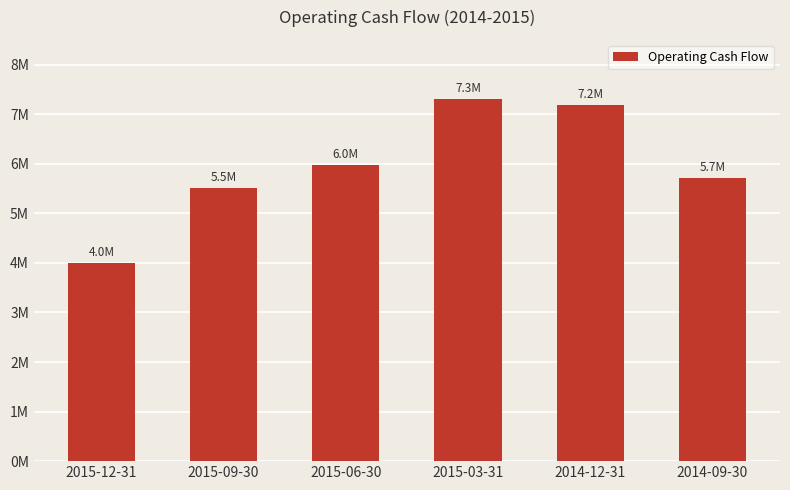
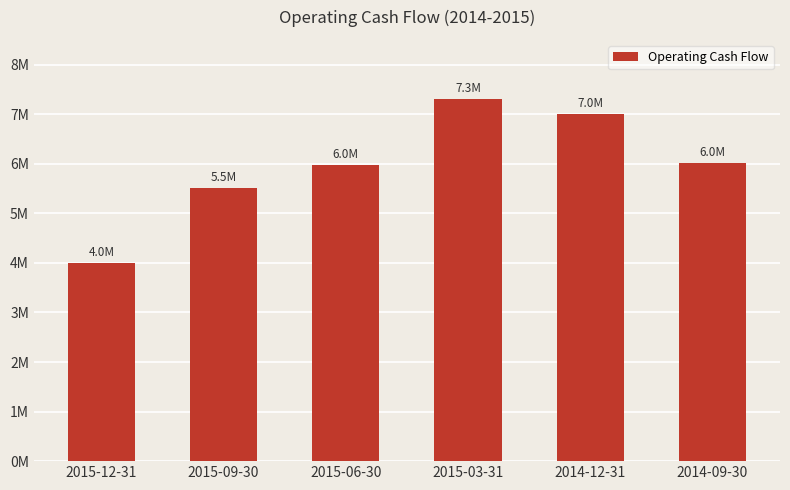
2014-12-31: 7.2M -> 7.0M
2014-09-30: 5.7M -> 6.0M
